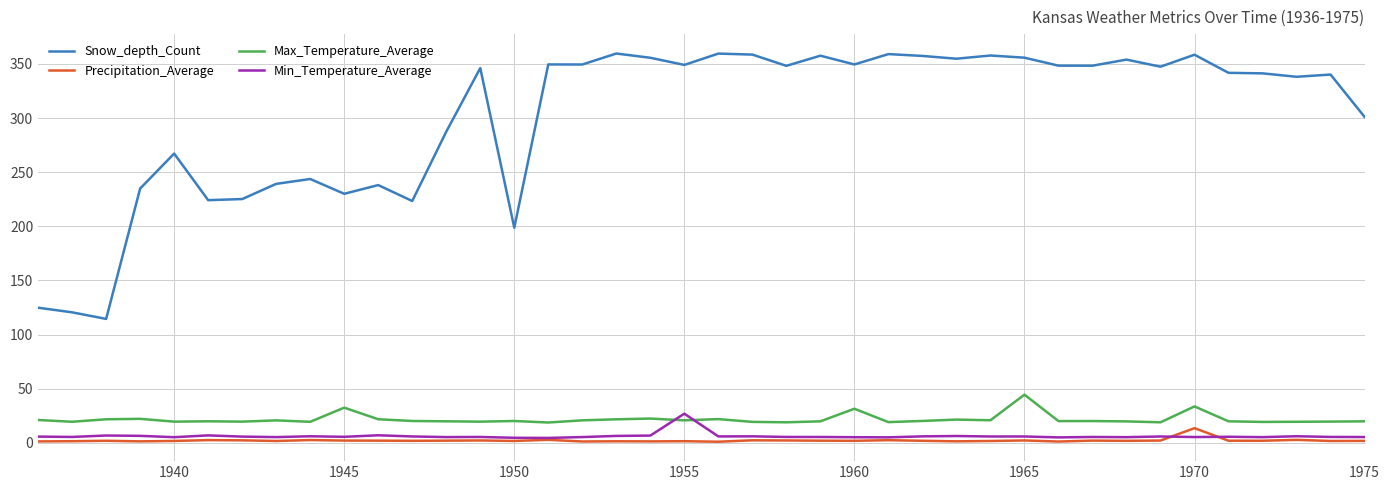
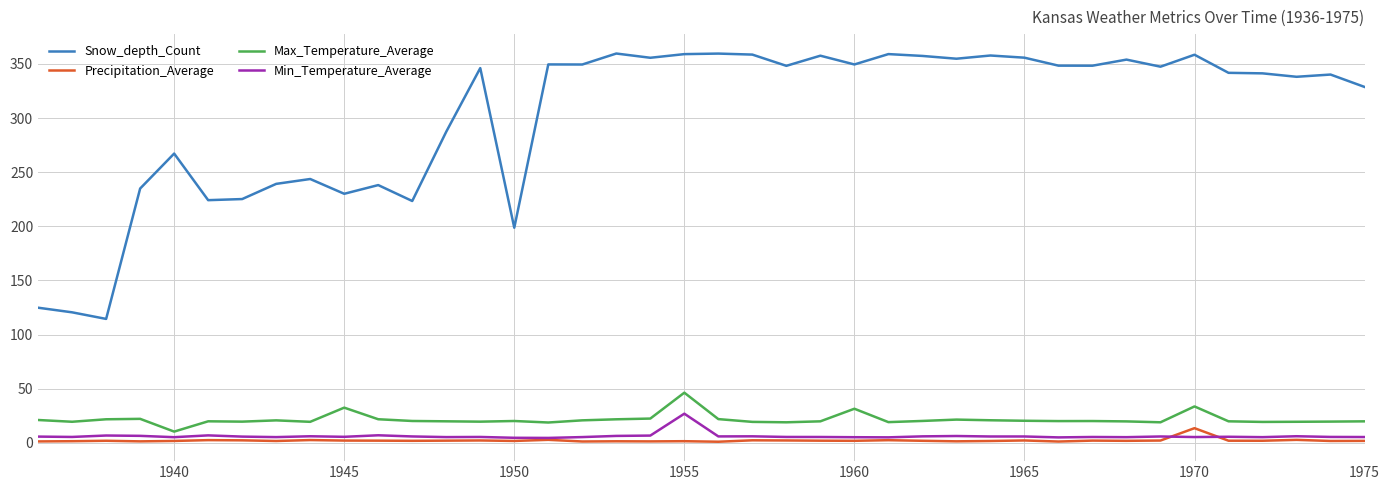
Max_Temperature_Average, 1940: 20 -> 10
Snow_depth_Count, 1955: 349 -> 359
Max_Temperature_Average, 1955: 21 -> 46
Max_Temperature_Average, 1965: 45 -> 20
Snow_depth_Count, 1975: 301 -> 329
